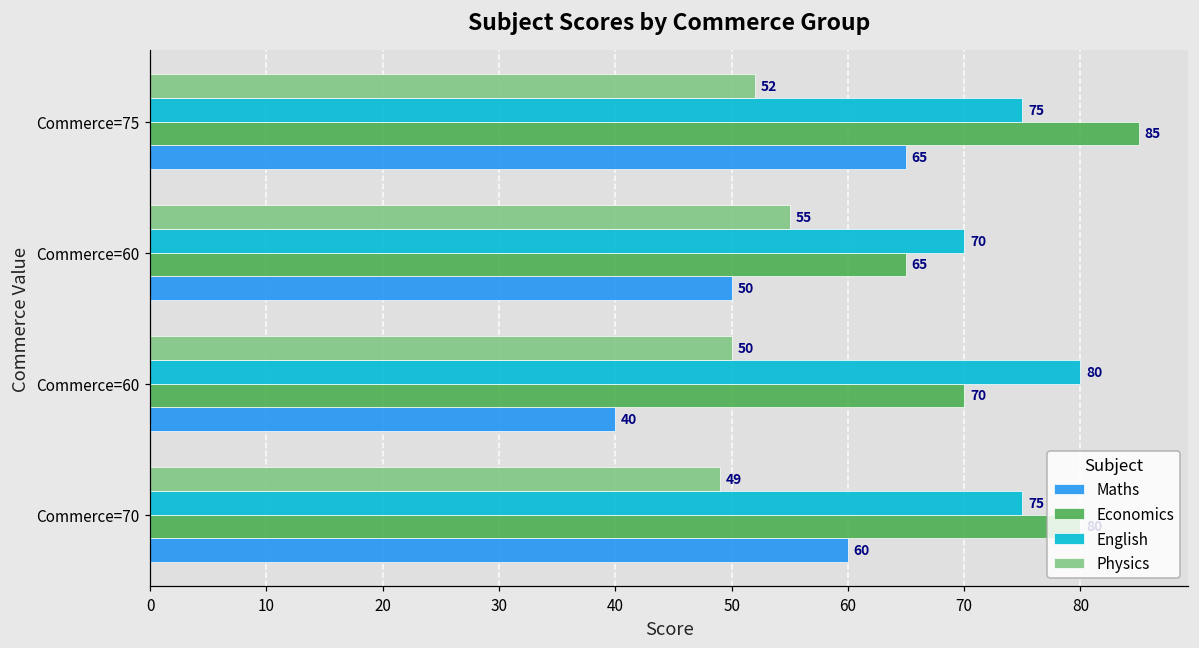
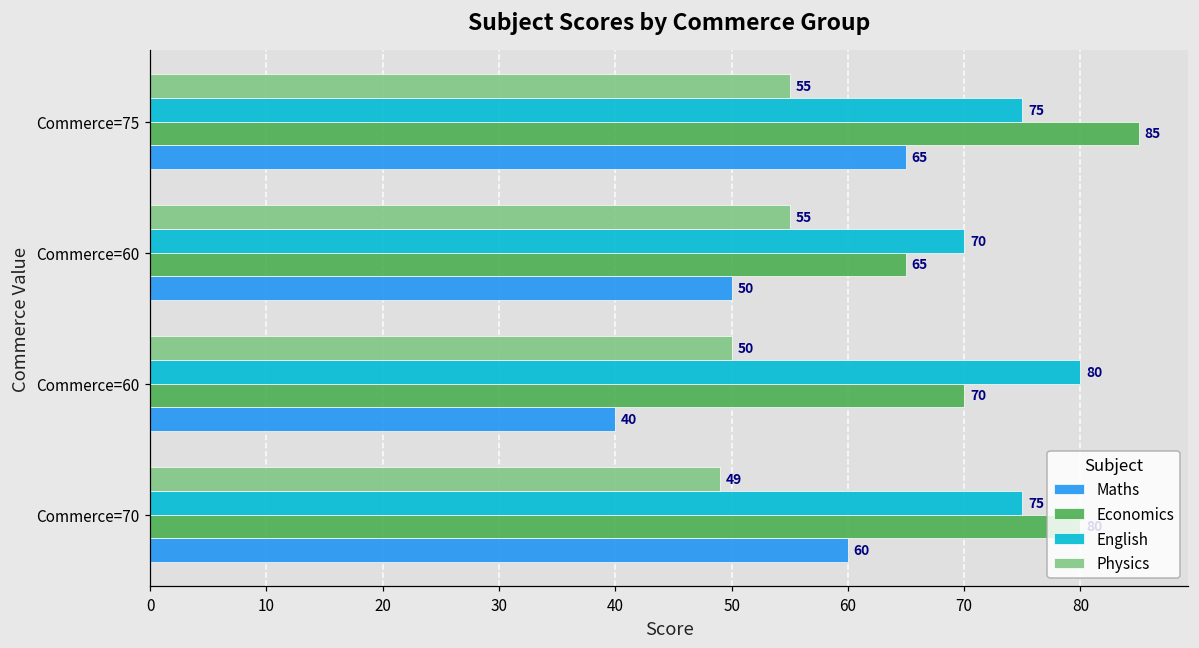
Physics, Commerce=75: 52 -> 55
